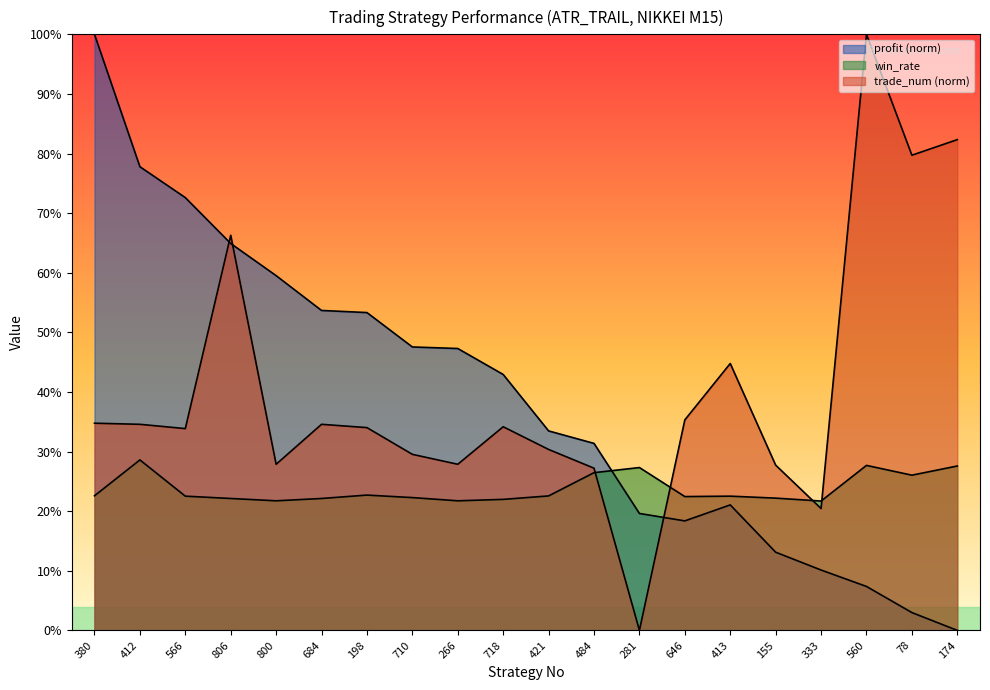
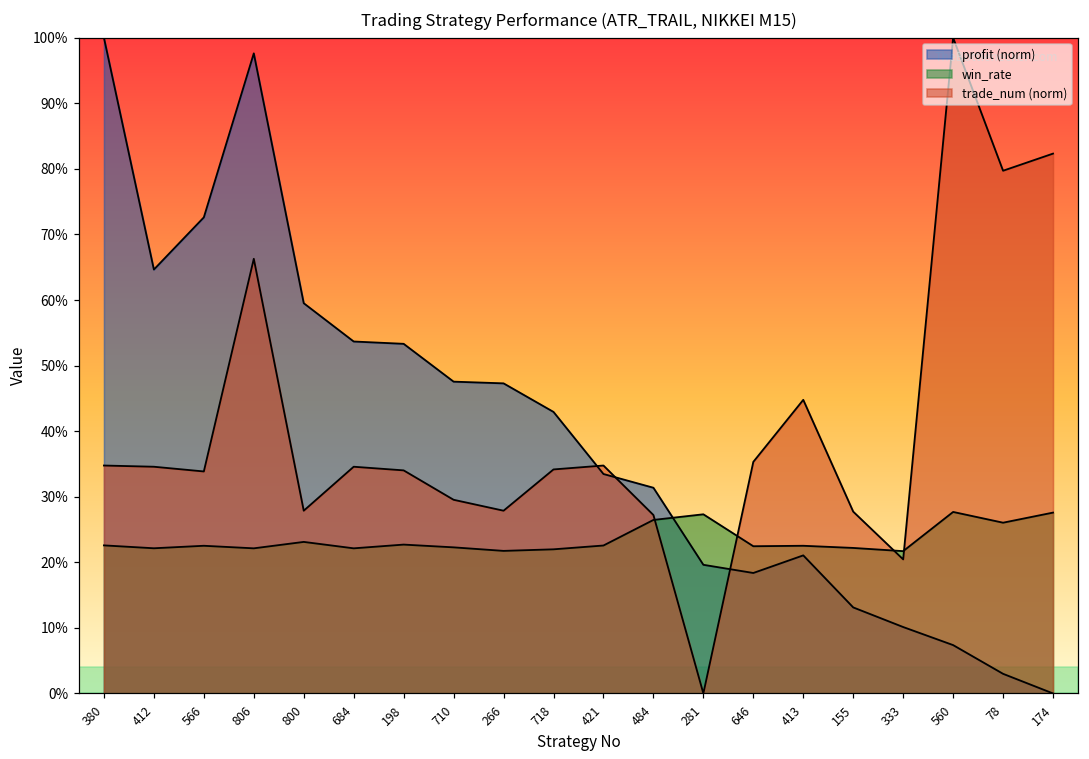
profit (norm), 412: 78% -> 65%
win_rate, 412: 29% -> 22%
profit (norm), 806: 65% -> 98%
win_rate, 800: 22% -> 23%
trade_num (norm), 421: 30% -> 35%
